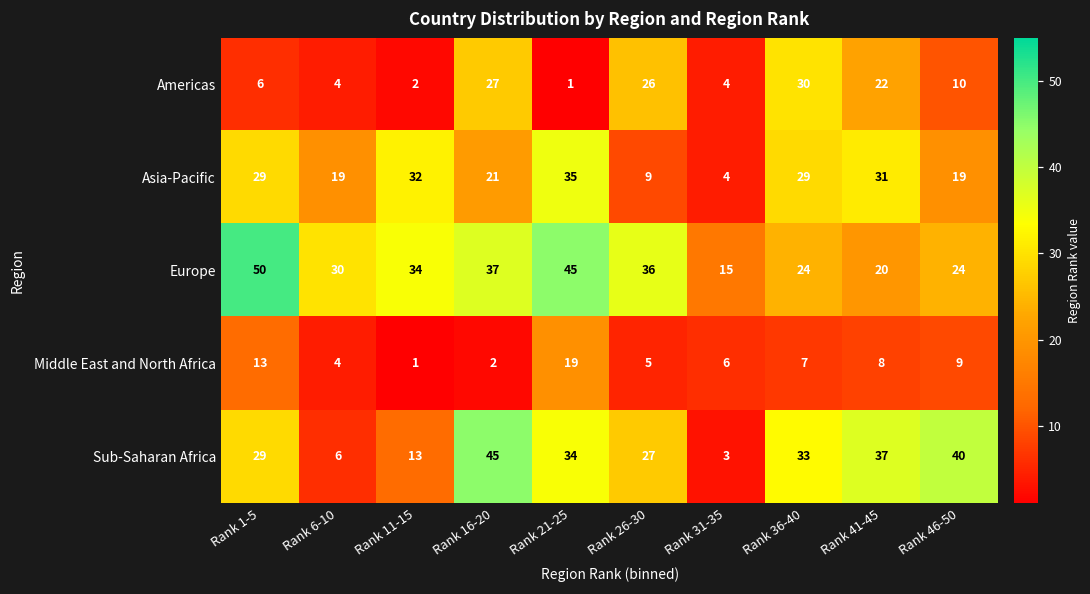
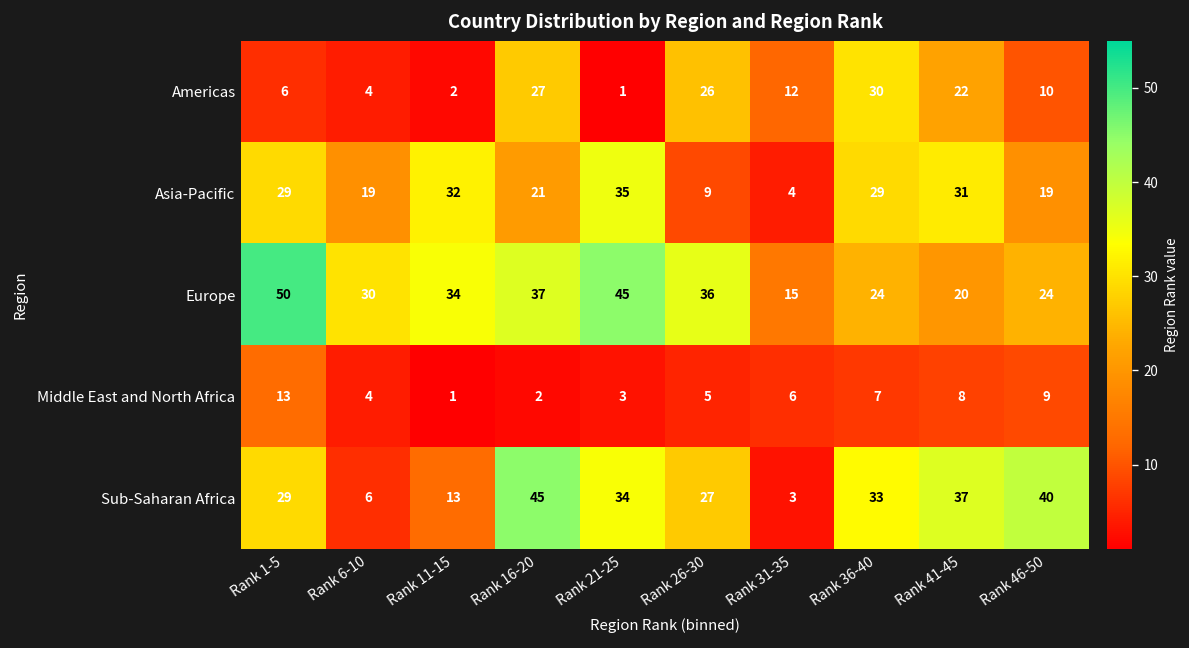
Americas, Rank 31-35: 4 -> 12
Middle East and North Africa, Rank 21-25: 19 -> 3
